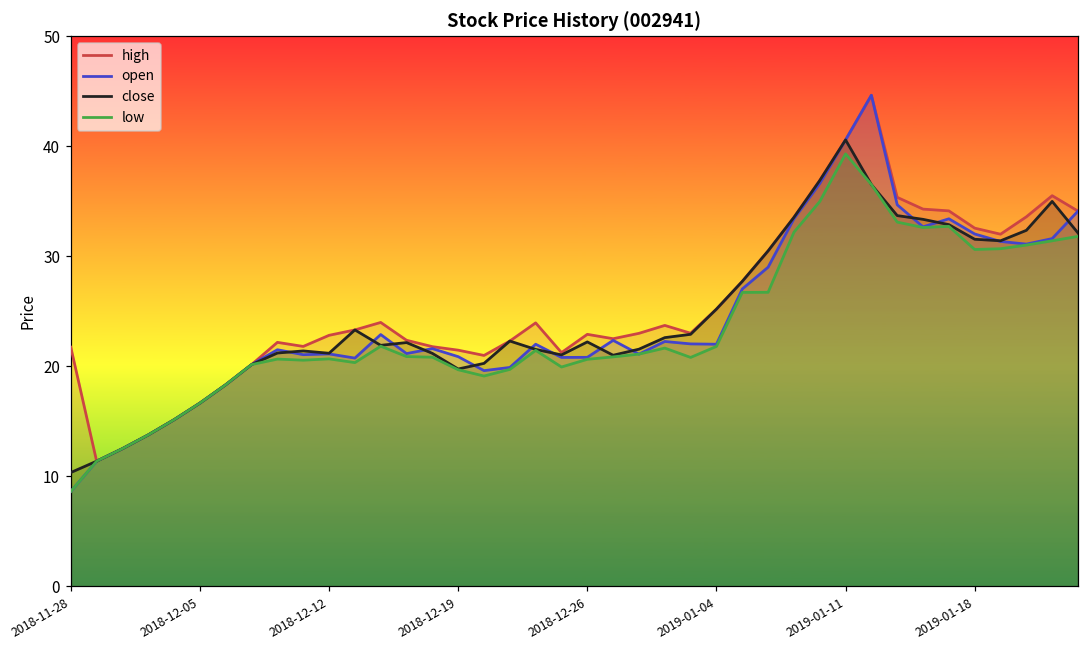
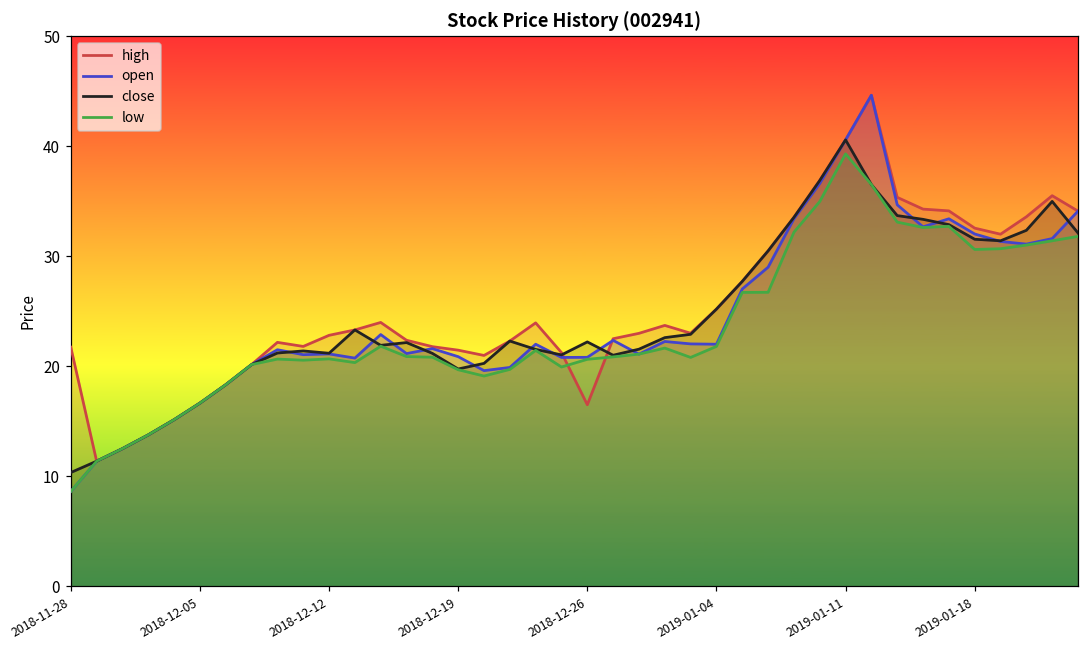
high, 2018-12-26: 22.9 -> 16.5
